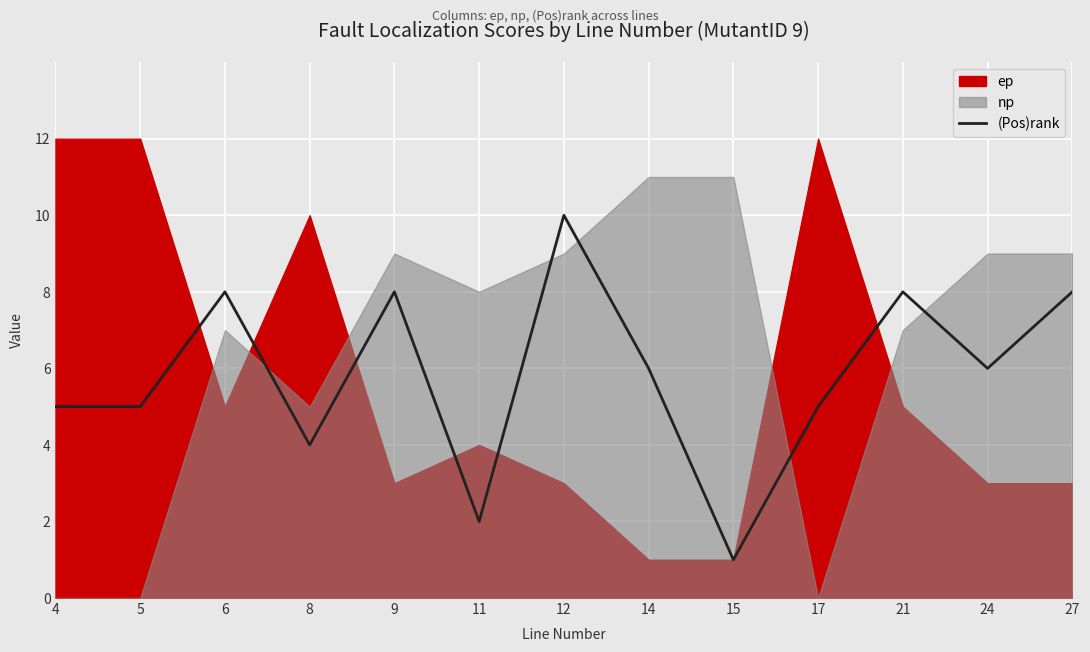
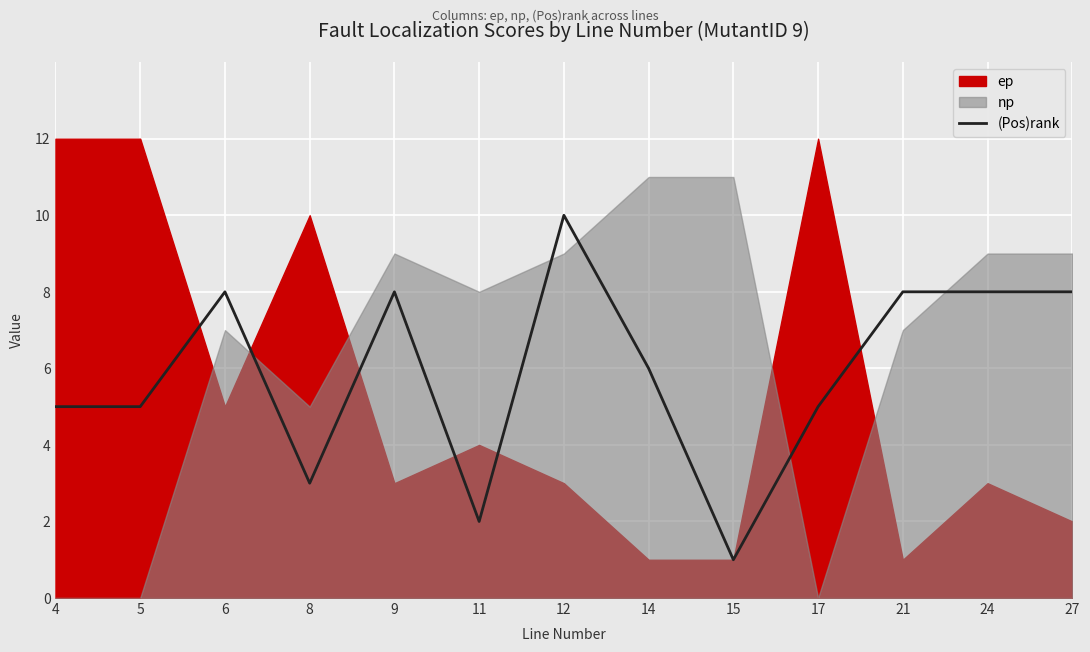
(Pos)rank, 8: 4 -> 3
ep, 21: 5 -> 1
(Pos)rank, 24: 6 -> 8
ep, 27: 3 -> 2
